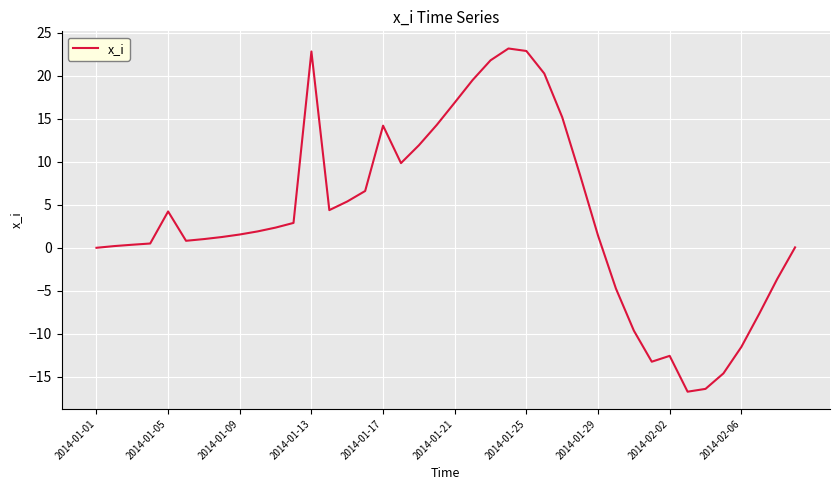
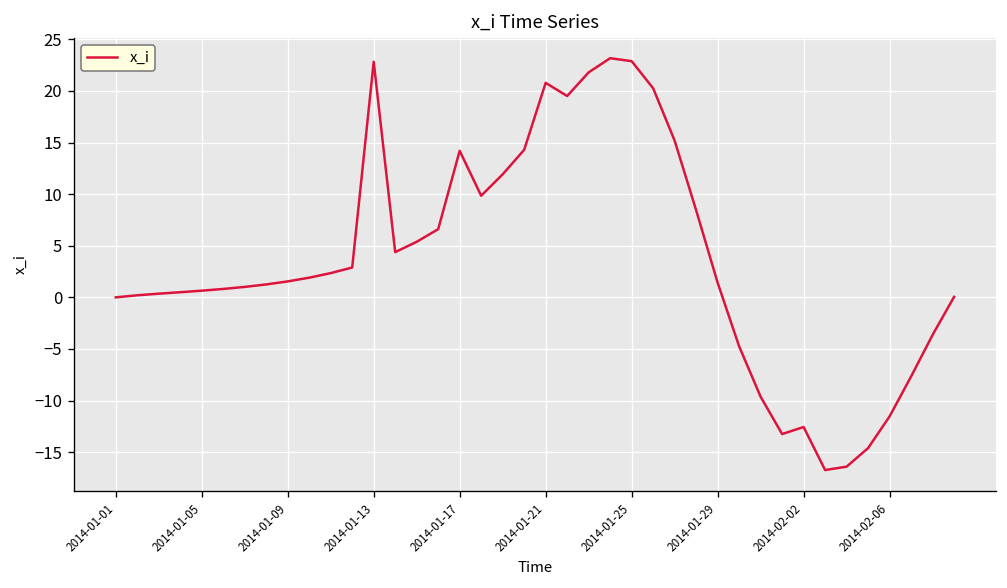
2014-01-05: 4 -> 1
2014-01-21: 17 -> 21
